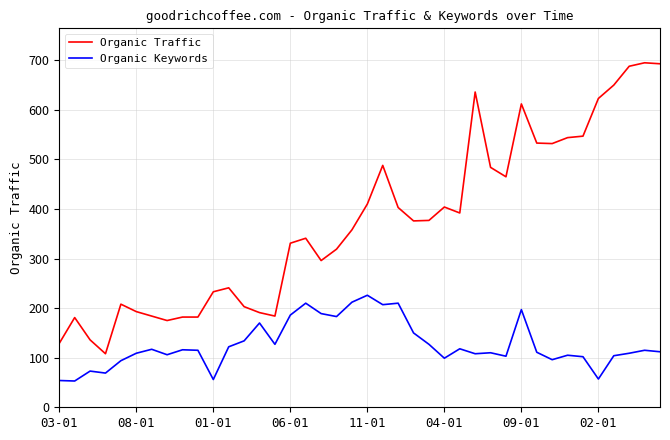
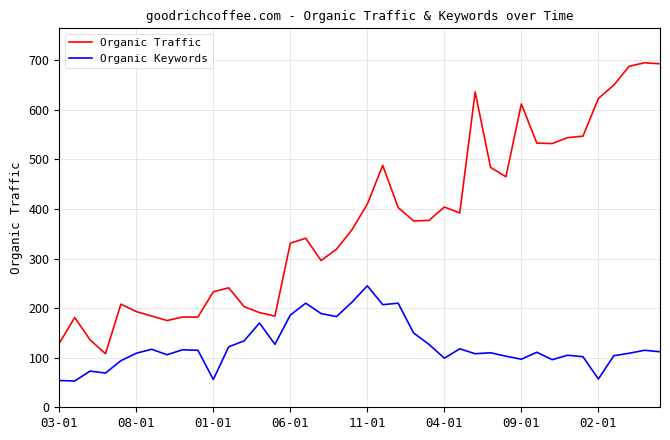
Organic Keywords, 11-01: 230 -> 250
Organic Keywords, 09-01: 200 -> 100
